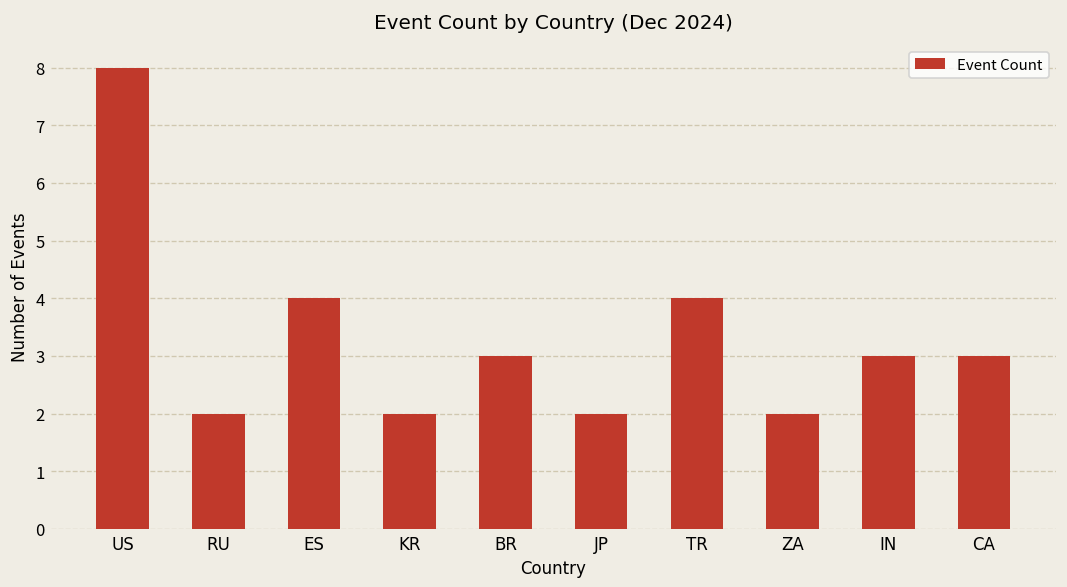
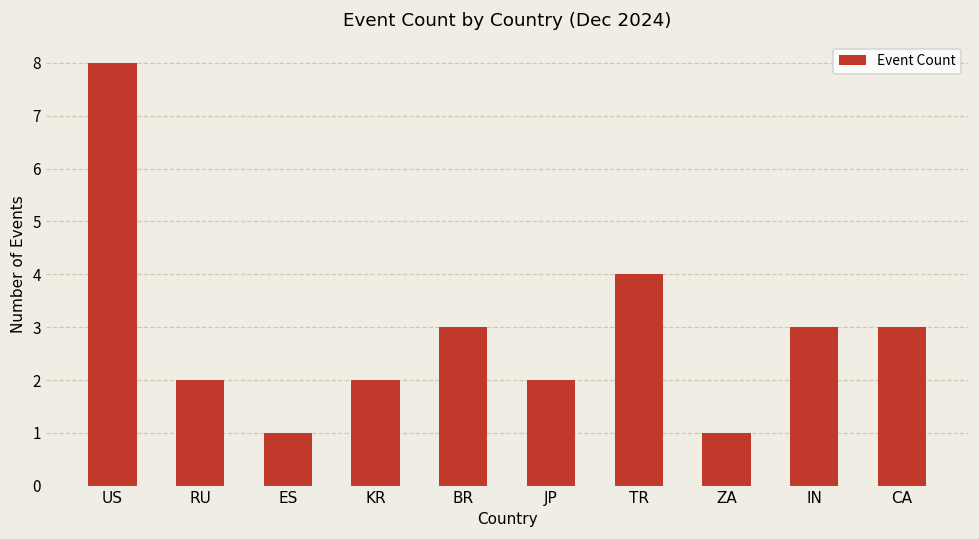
ES: 4 -> 1
ZA: 2 -> 1
